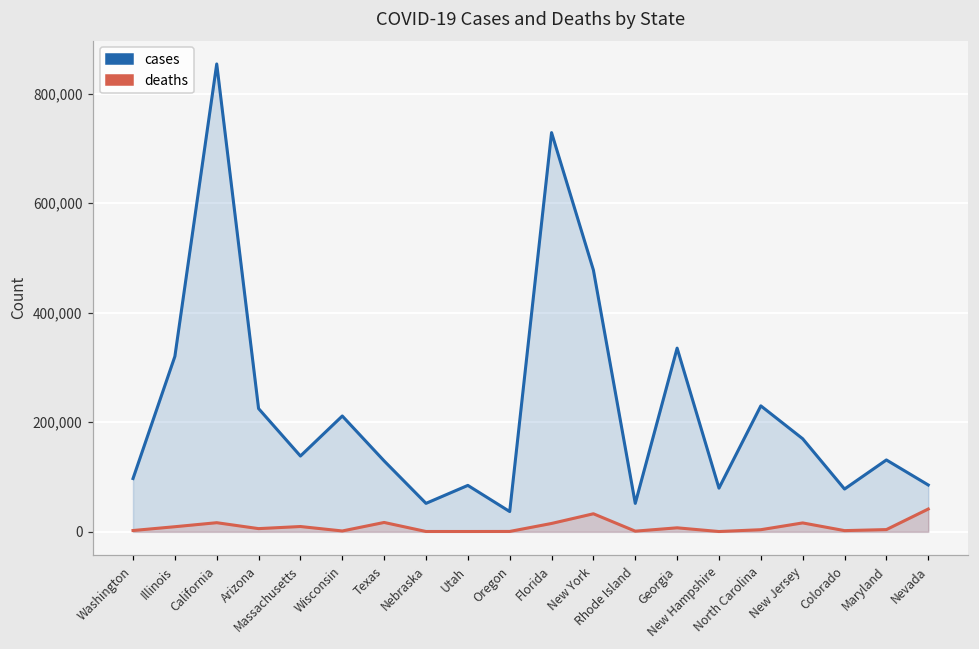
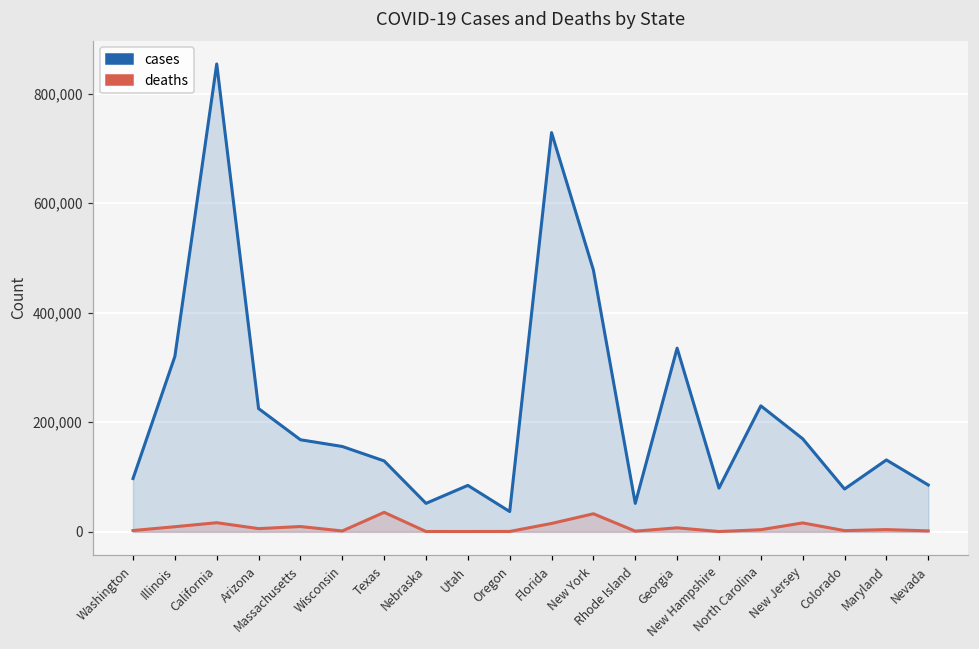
cases, Massachusetts: 140,000 -> 170,000
cases, Wisconsin: 210,000 -> 160,000
deaths, Texas: 20,000 -> 40,000
deaths, Nevada: 40,000 -> 0
